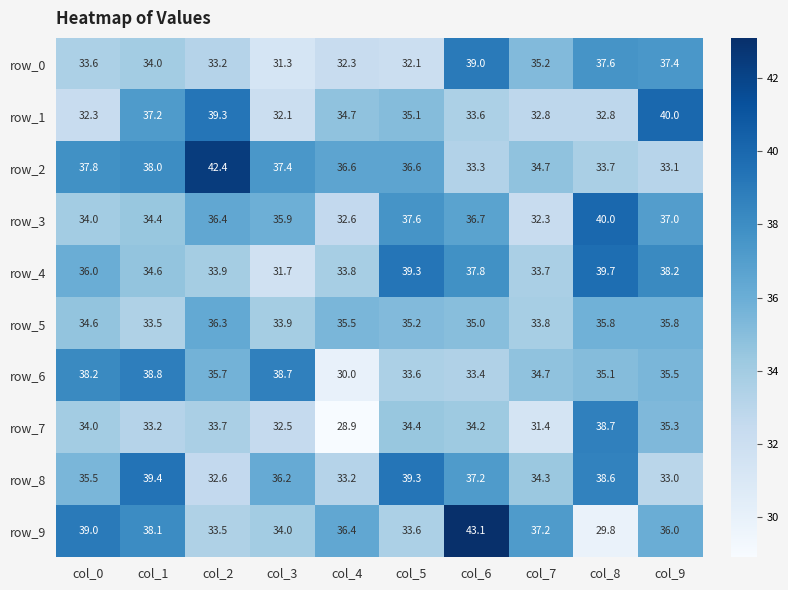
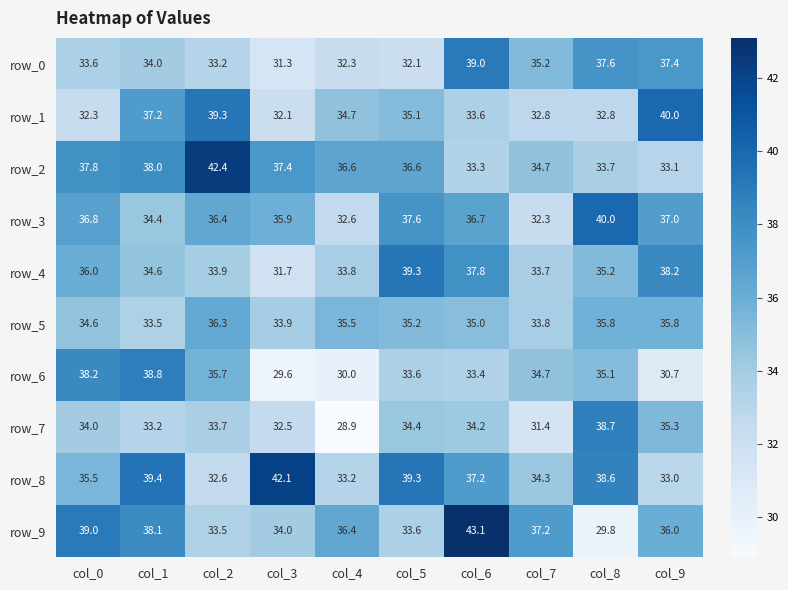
row_3, col_0: 34.0 -> 36.8
row_4, col_8: 39.7 -> 35.2
row_6, col_3: 38.7 -> 29.6
row_6, col_9: 35.5 -> 30.7
row_8, col_3: 36.2 -> 42.1
